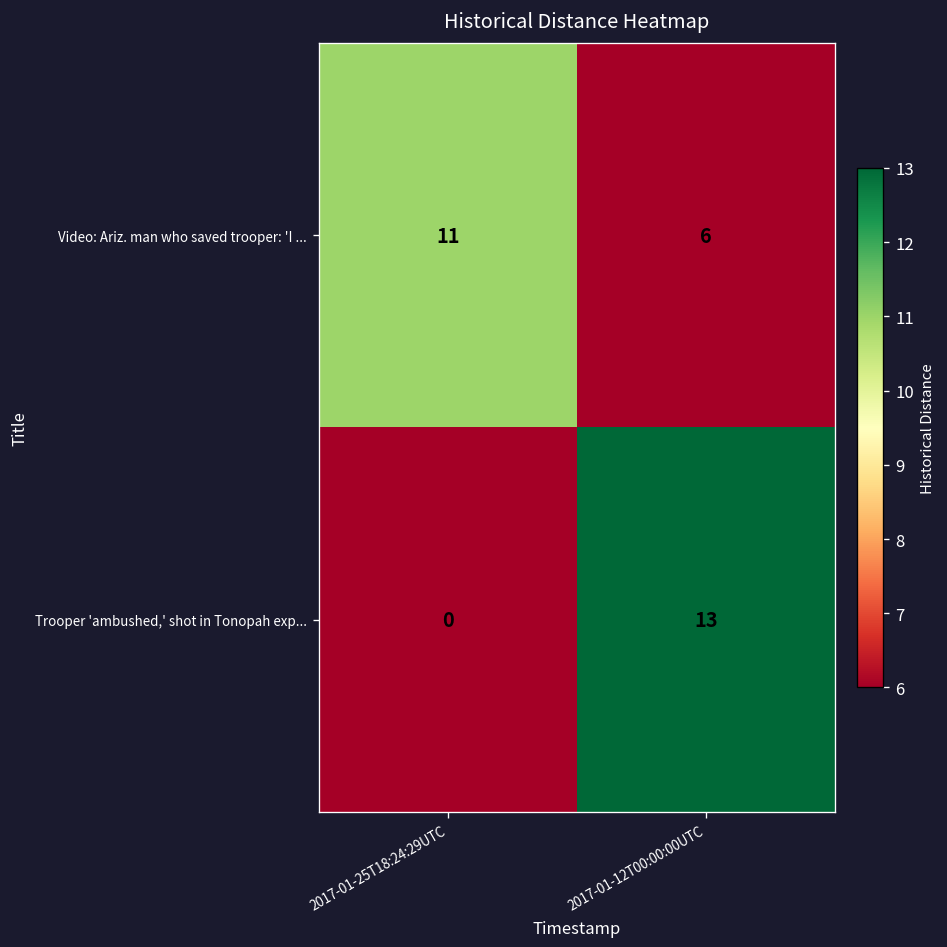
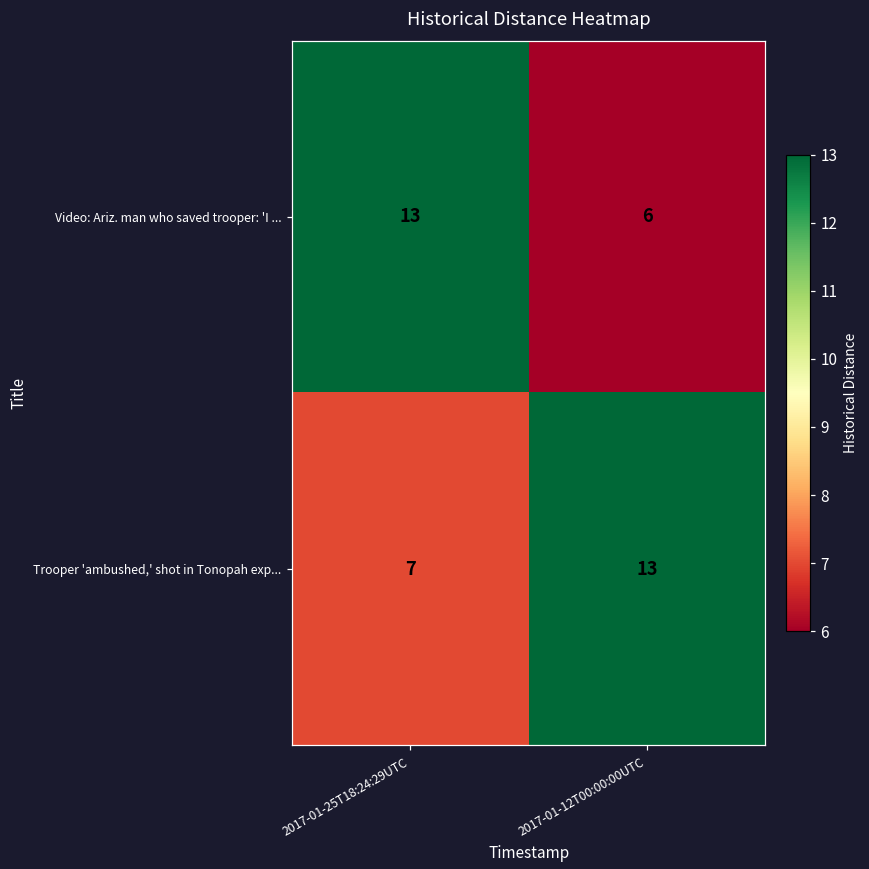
Video: Ariz. man who saved trooper: 'I ..., 2017-01-25T18:24:29UTC: 11 -> 13
Trooper 'ambushed,' shot in Tonopah exp..., 2017-01-25T18:24:29UTC: 0 -> 7
